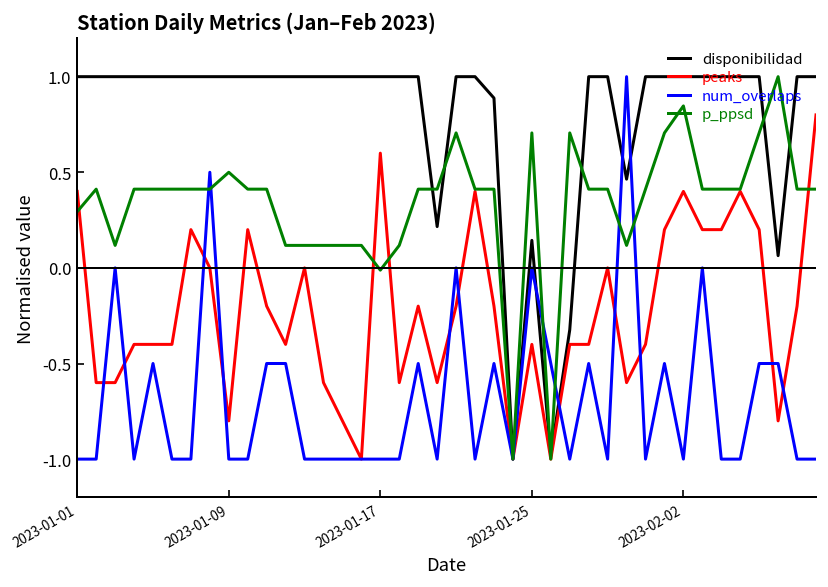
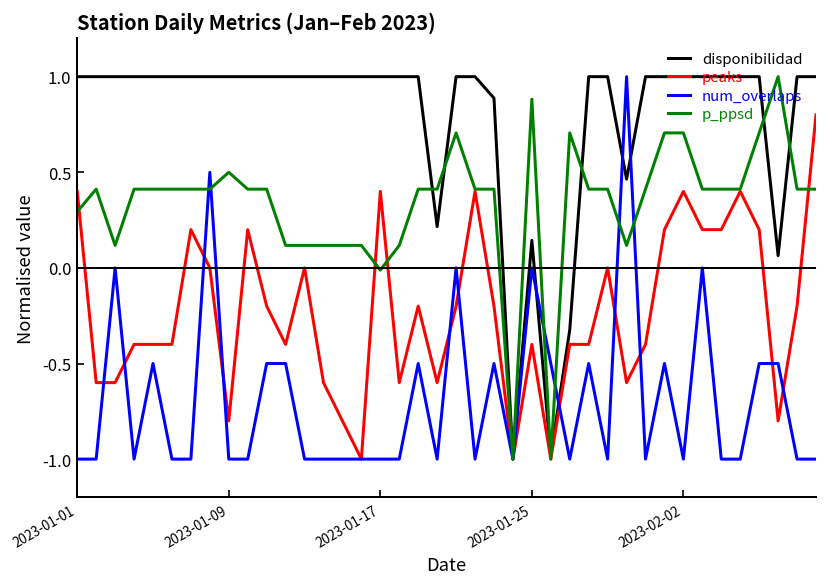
peaks, 2023-01-17: 0.60 -> 0.40
p_ppsd, 2023-01-25: 0.71 -> 0.88
p_ppsd, 2023-02-02: 0.85 -> 0.71
